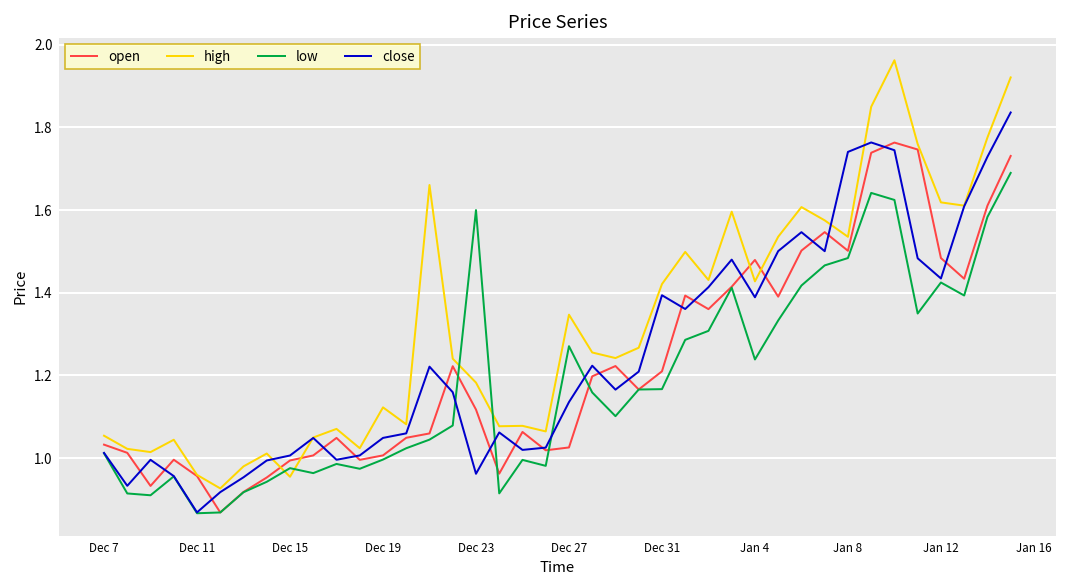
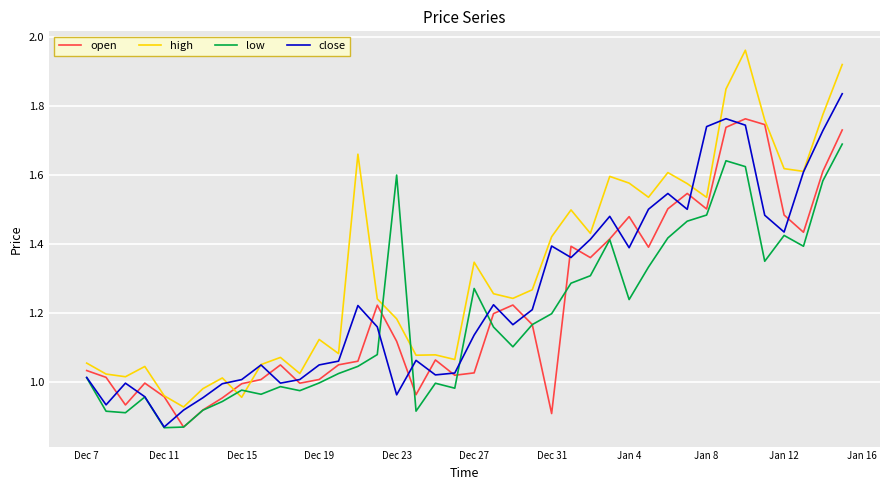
open, Dec 31: 1.21 -> 0.91
low, Dec 31: 1.17 -> 1.20
high, Jan 4: 1.43 -> 1.58
